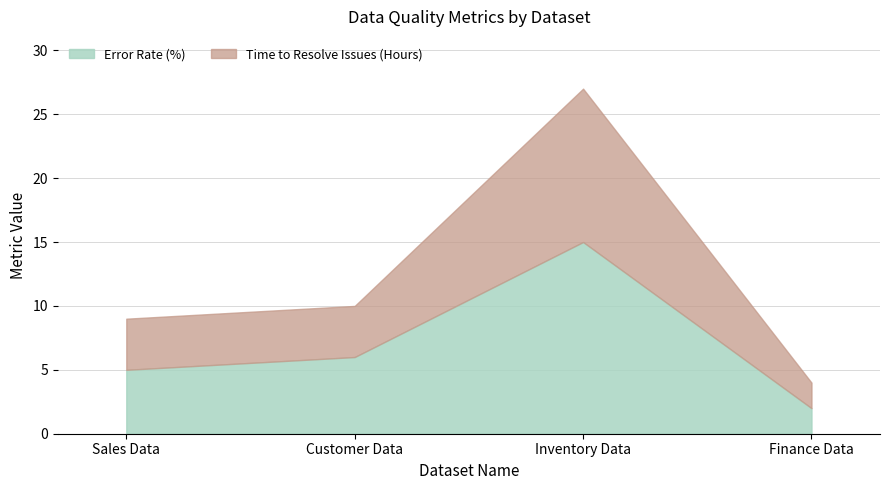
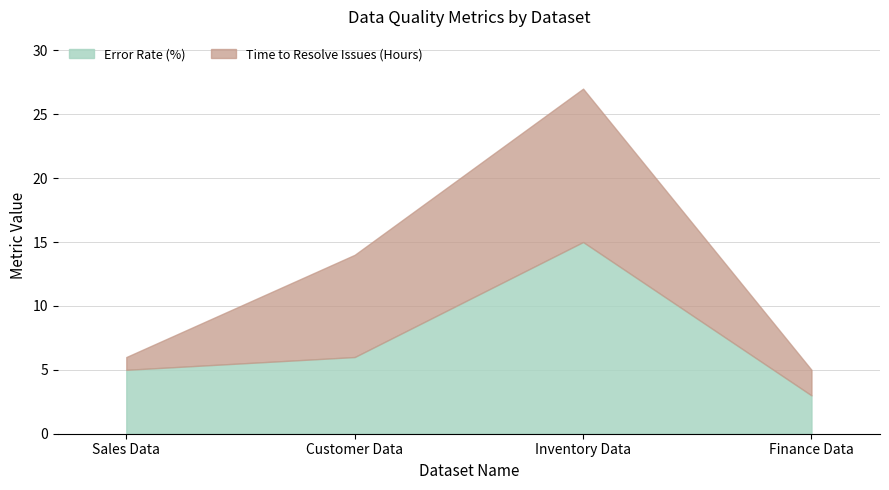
Time to Resolve Issues (Hours), Sales Data: 4 -> 1
Time to Resolve Issues (Hours), Customer Data: 4 -> 8
Error Rate (%), Finance Data: 2 -> 3
